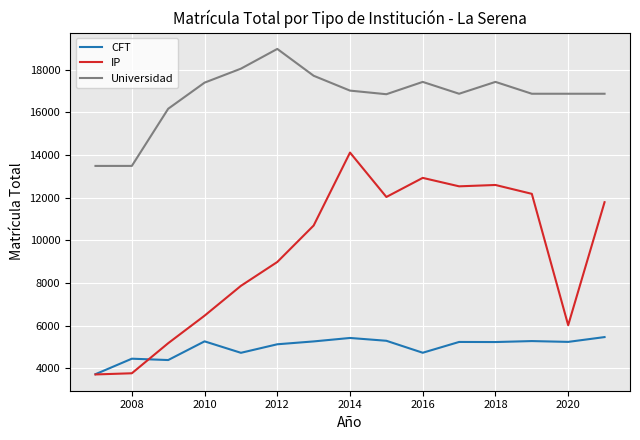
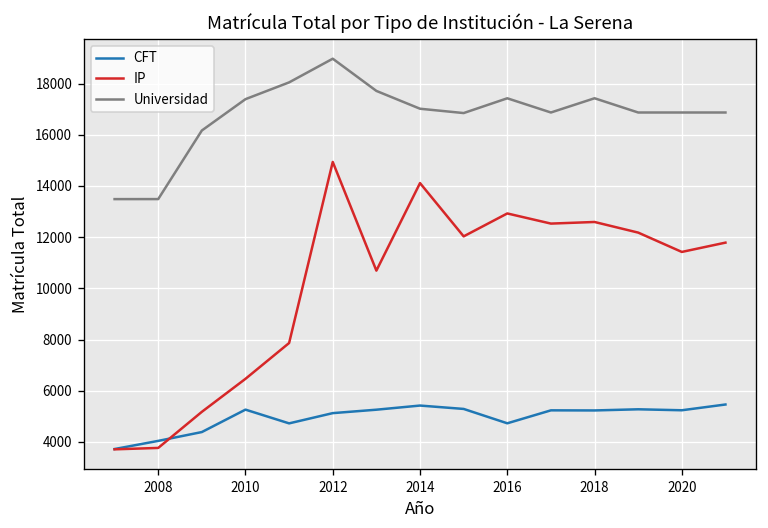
CFT, 2008: 4500 -> 4000
IP, 2012: 9000 -> 14900
IP, 2020: 6000 -> 11400
